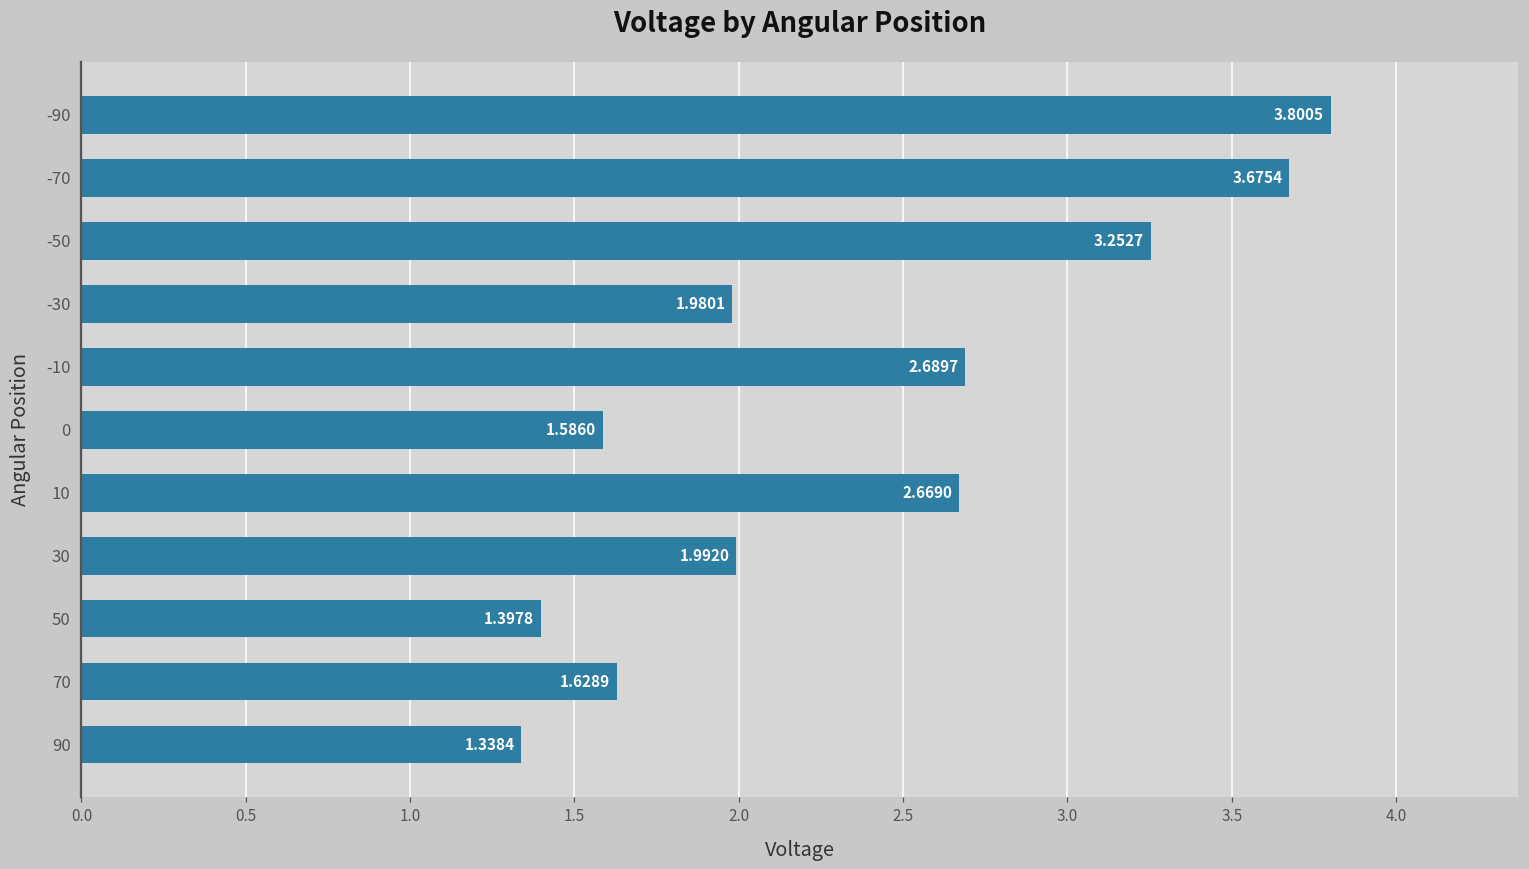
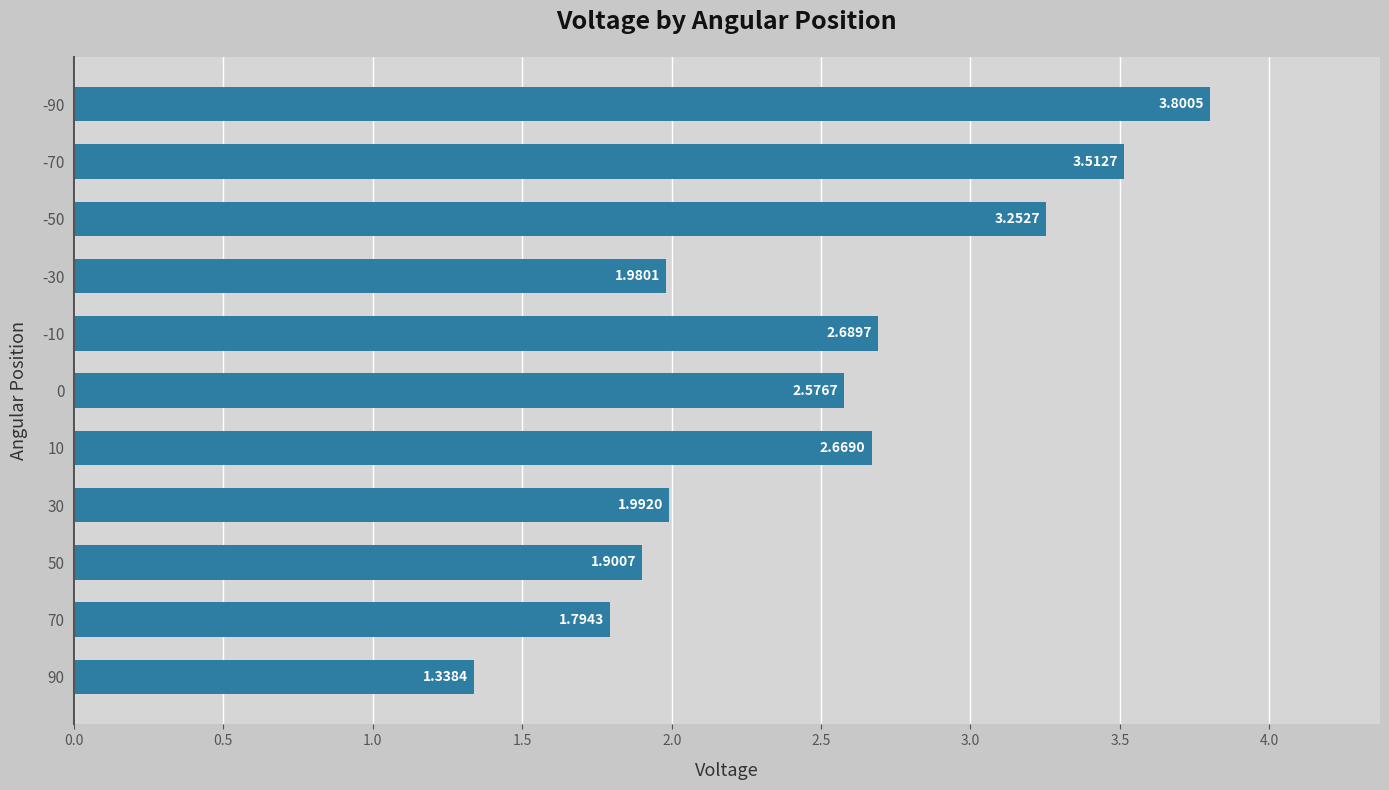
-70: 3.6754 -> 3.5127
0: 1.5860 -> 2.5767
50: 1.3978 -> 1.9007
70: 1.6289 -> 1.7943
